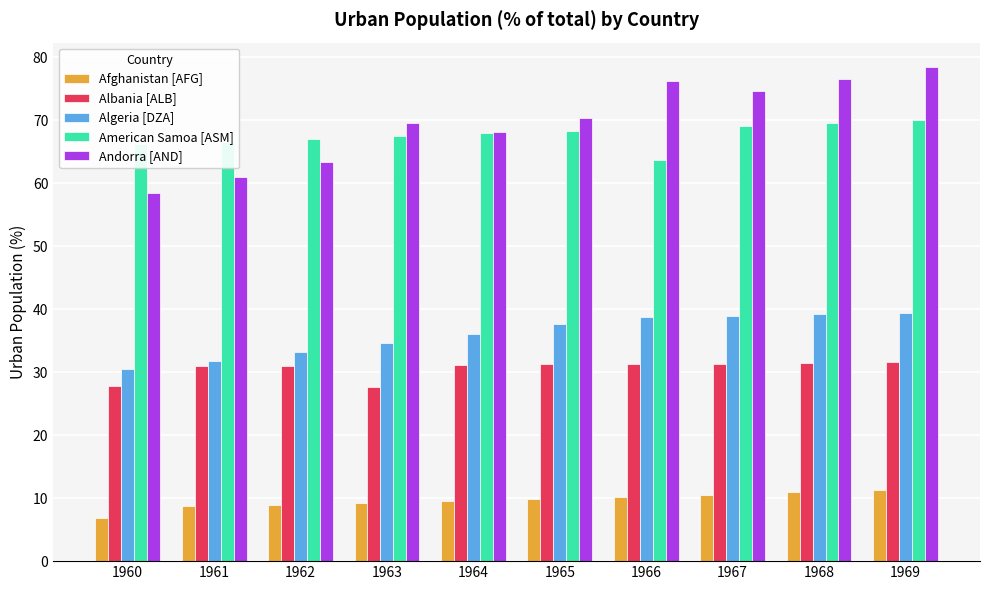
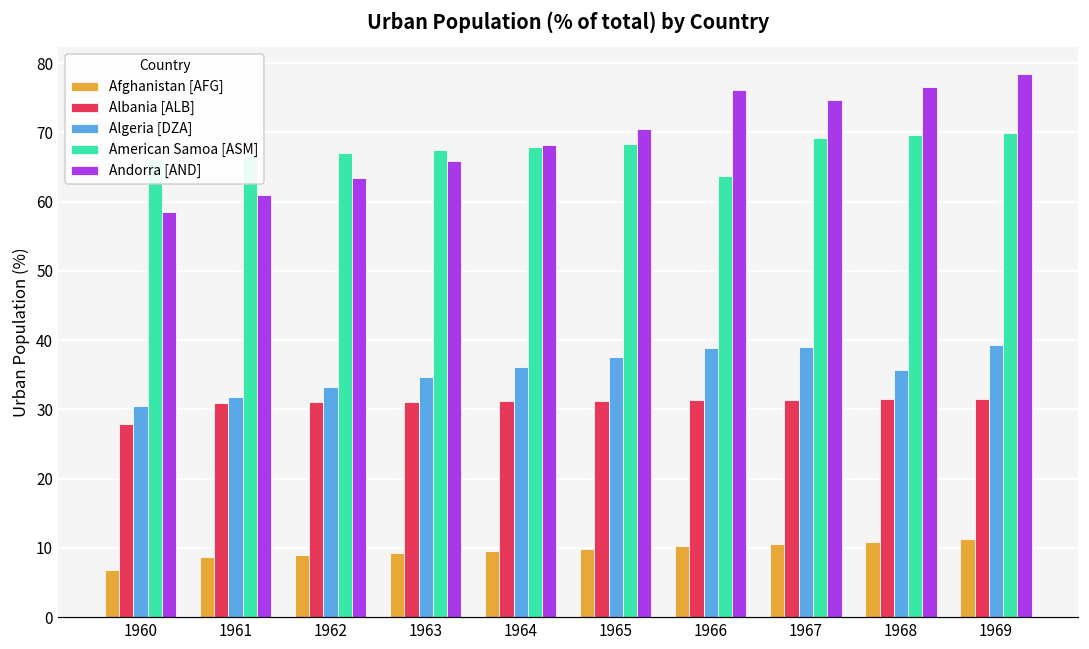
Albania [ALB], 1963: 28 -> 31
Andorra [AND], 1963: 70 -> 66
Algeria [DZA], 1968: 39 -> 36
